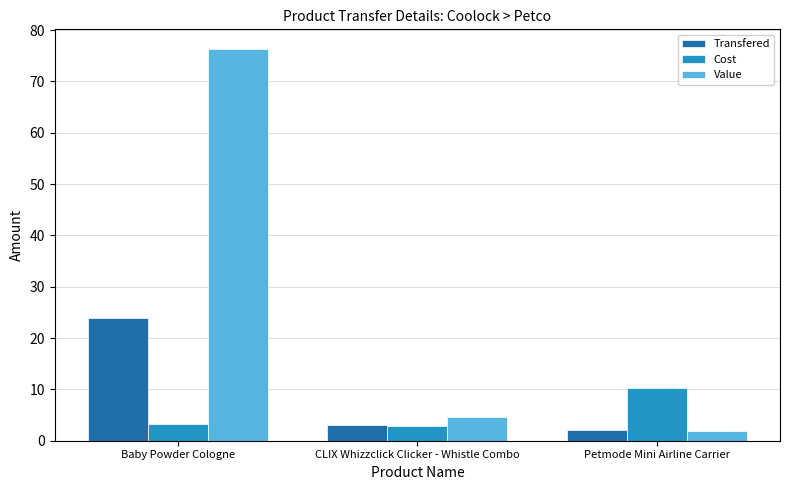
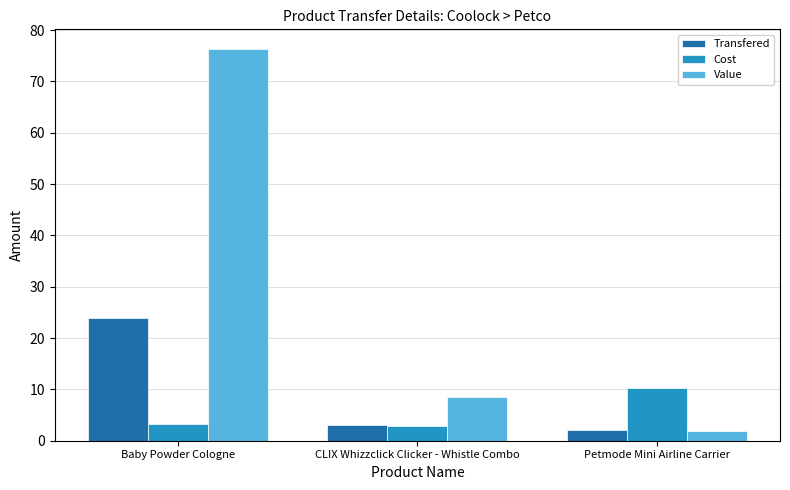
Value, CLIX Whizzclick Clicker - Whistle Combo: 5 -> 9
